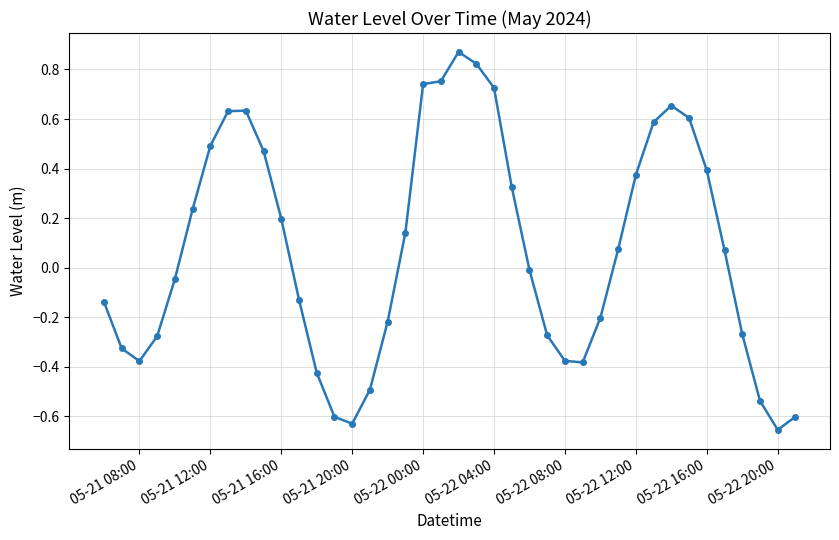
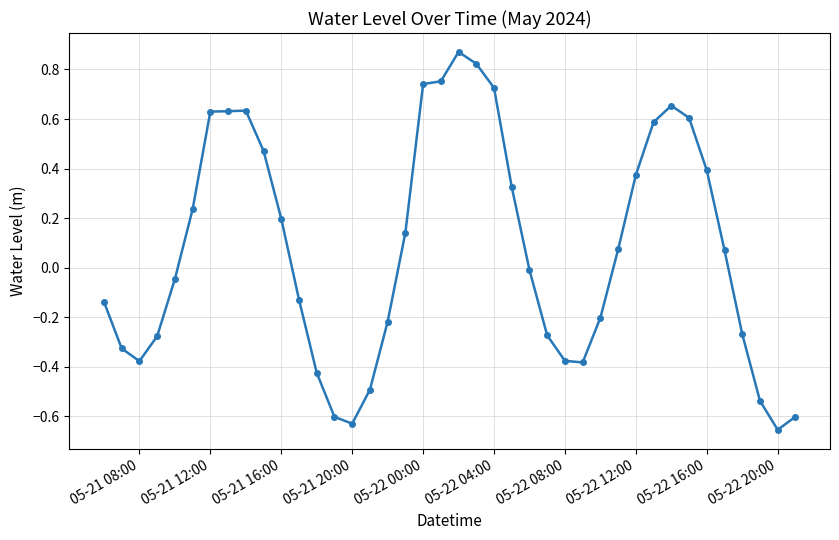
05-21 12:00: 0.49 -> 0.63
